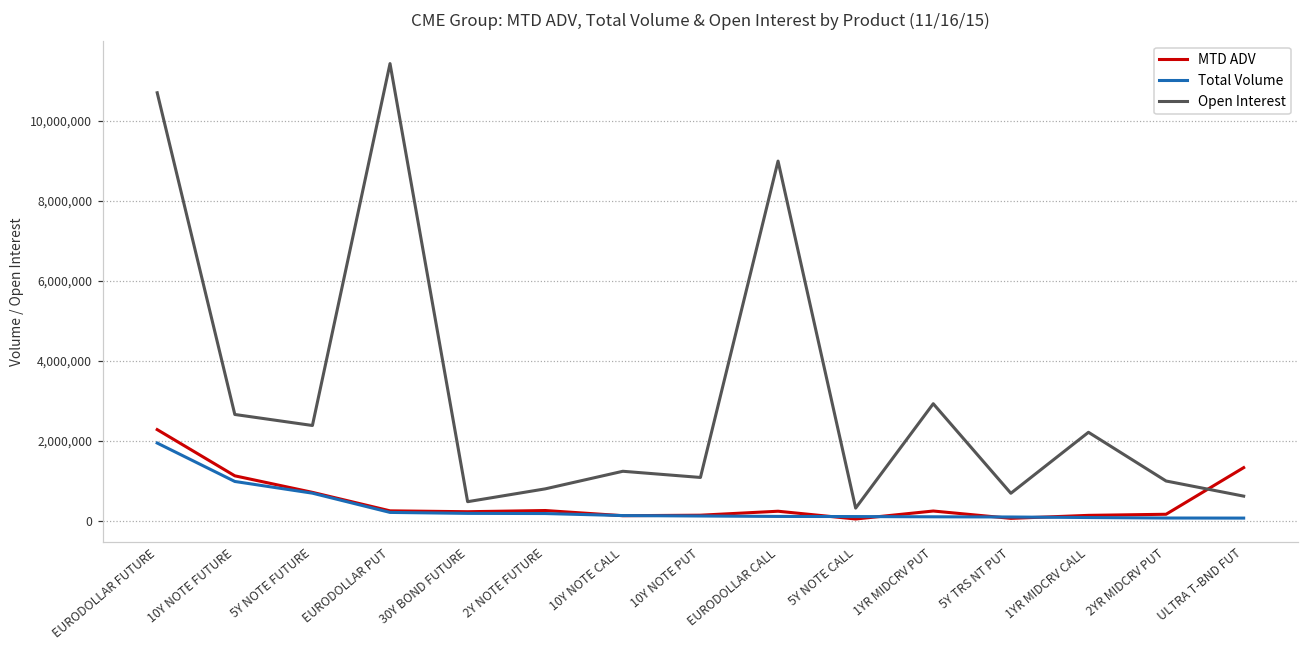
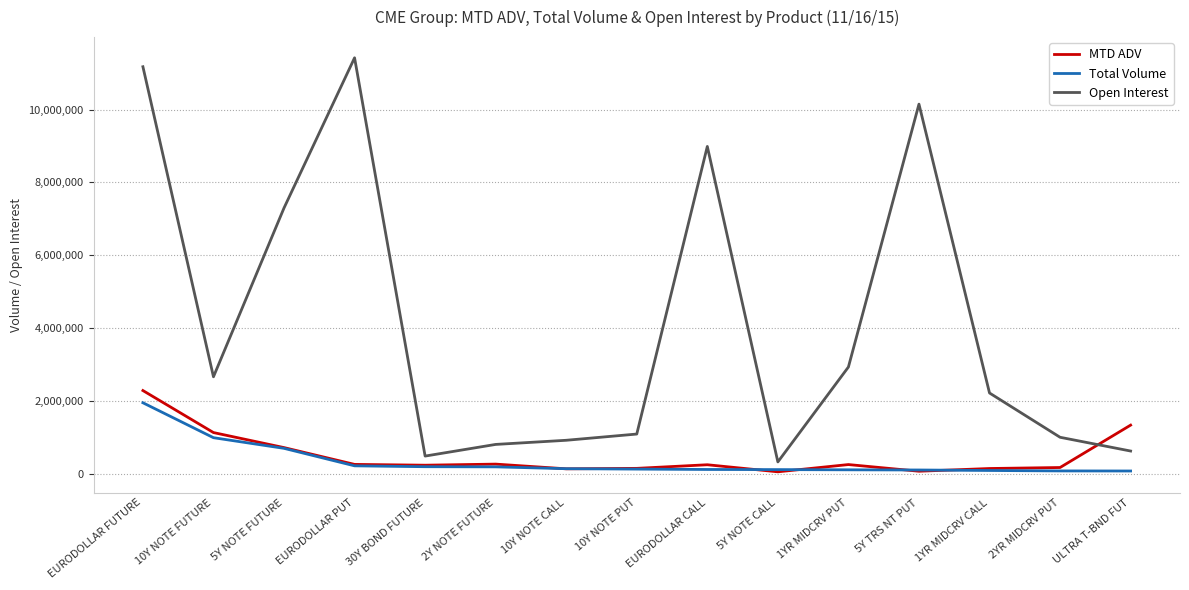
Open Interest, EURODOLLAR FUTURE: 10,700,000 -> 11,200,000
Open Interest, 5Y NOTE FUTURE: 2,400,000 -> 7,300,000
Open Interest, 10Y NOTE CALL: 1,200,000 -> 900,000
Open Interest, 5Y TRS NT PUT: 700,000 -> 10,200,000
